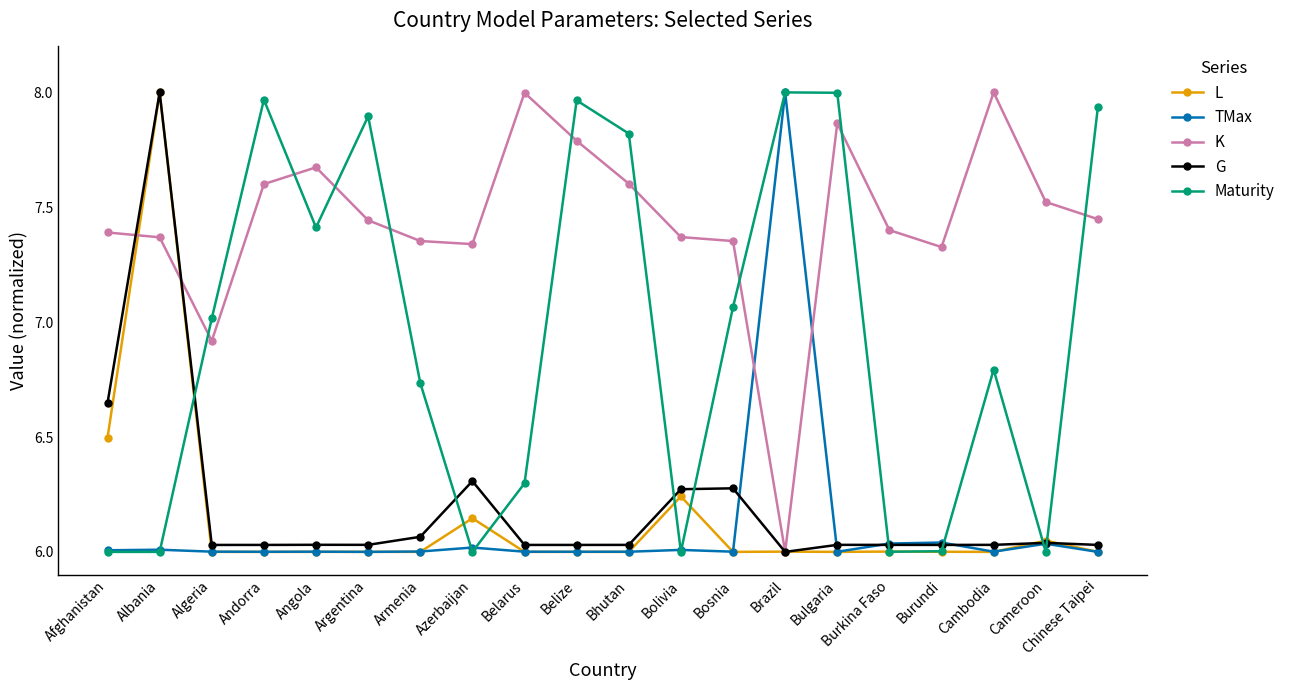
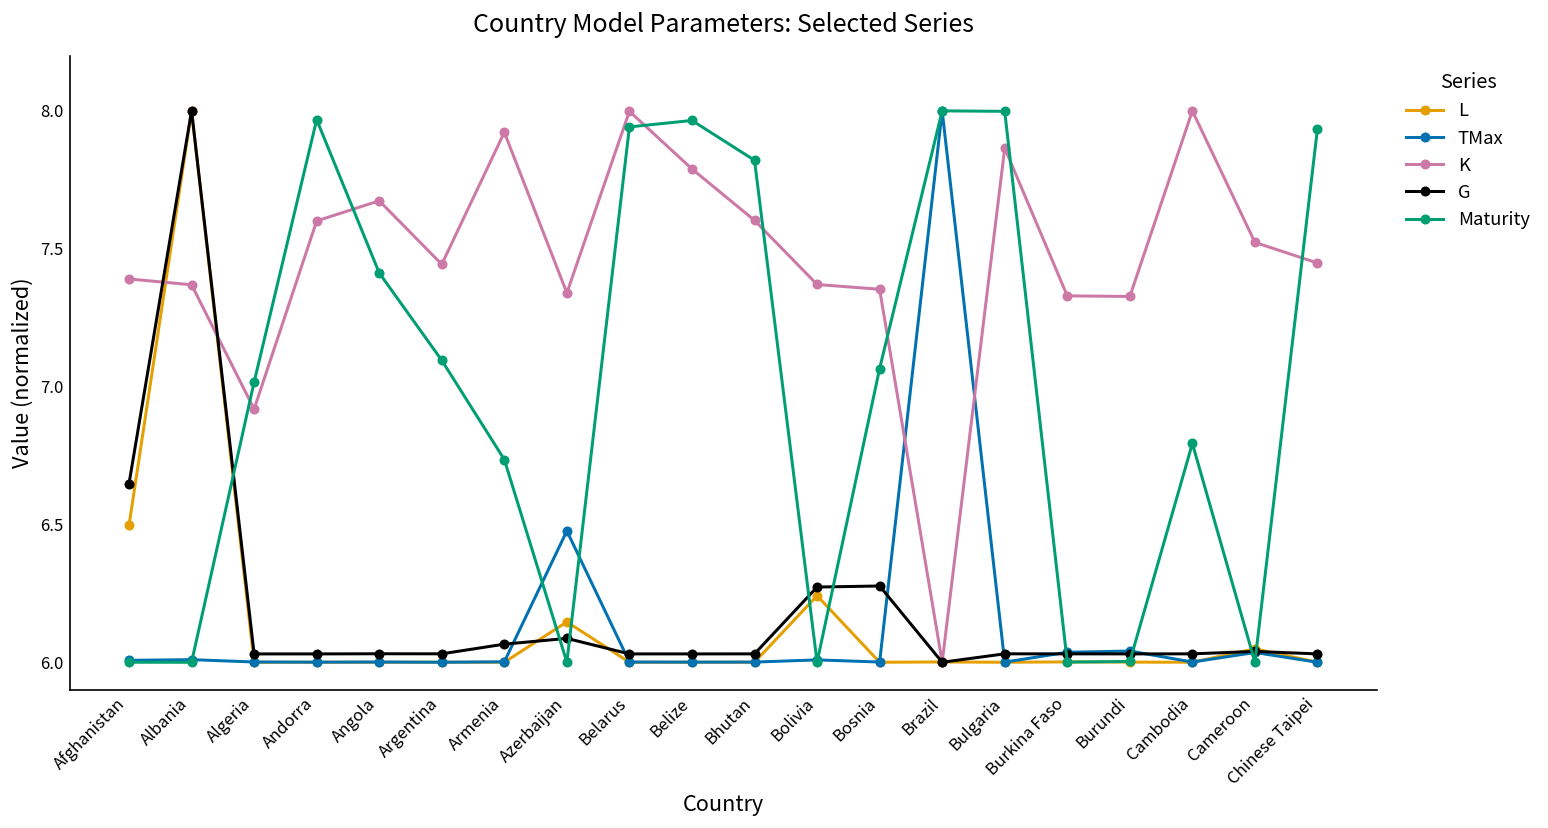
Maturity, Argentina: 7.90 -> 7.10
K, Armenia: 7.35 -> 7.92
TMax, Azerbaijan: 6.02 -> 6.48
G, Azerbaijan: 6.31 -> 6.09
Maturity, Belarus: 6.30 -> 7.94
K, Burkina Faso: 7.40 -> 7.33
